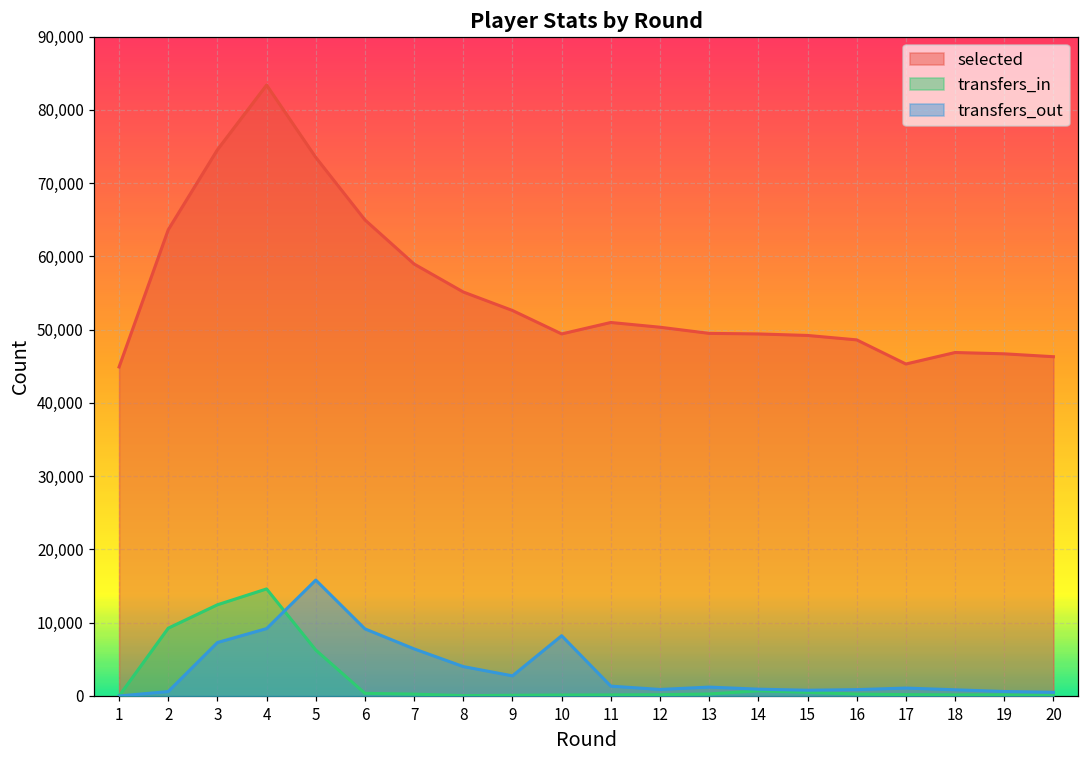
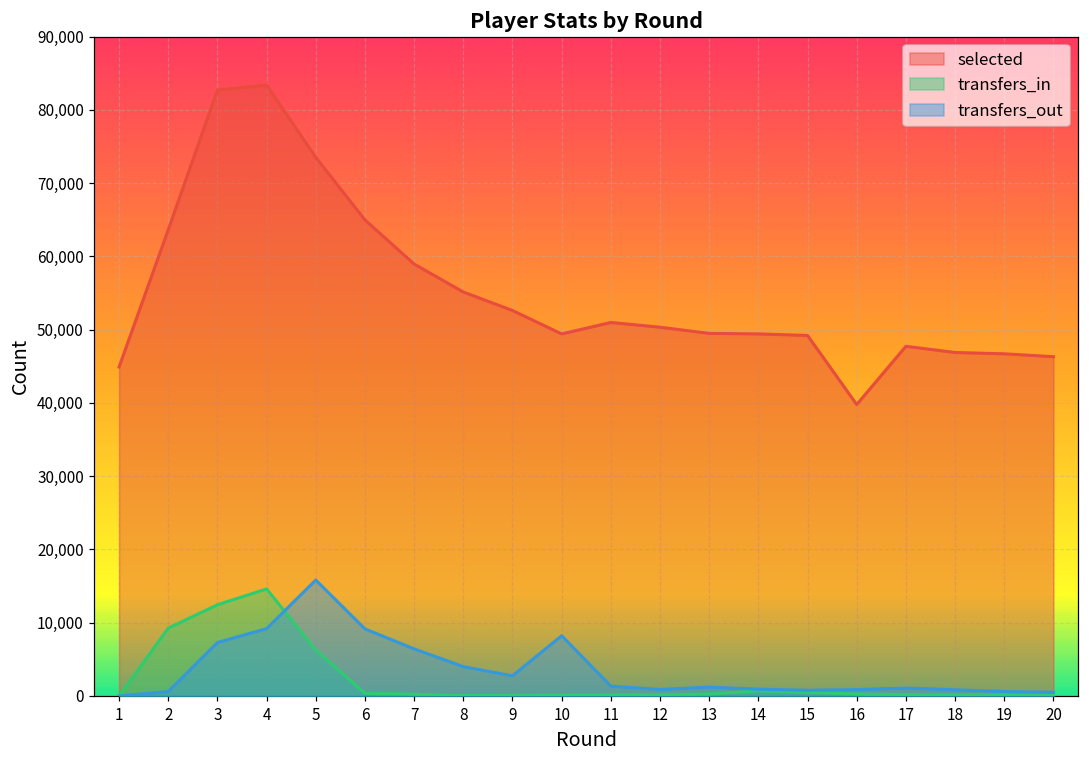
selected, 3: 75,000 -> 83,000
selected, 16: 49,000 -> 40,000
selected, 17: 45,000 -> 48,000
